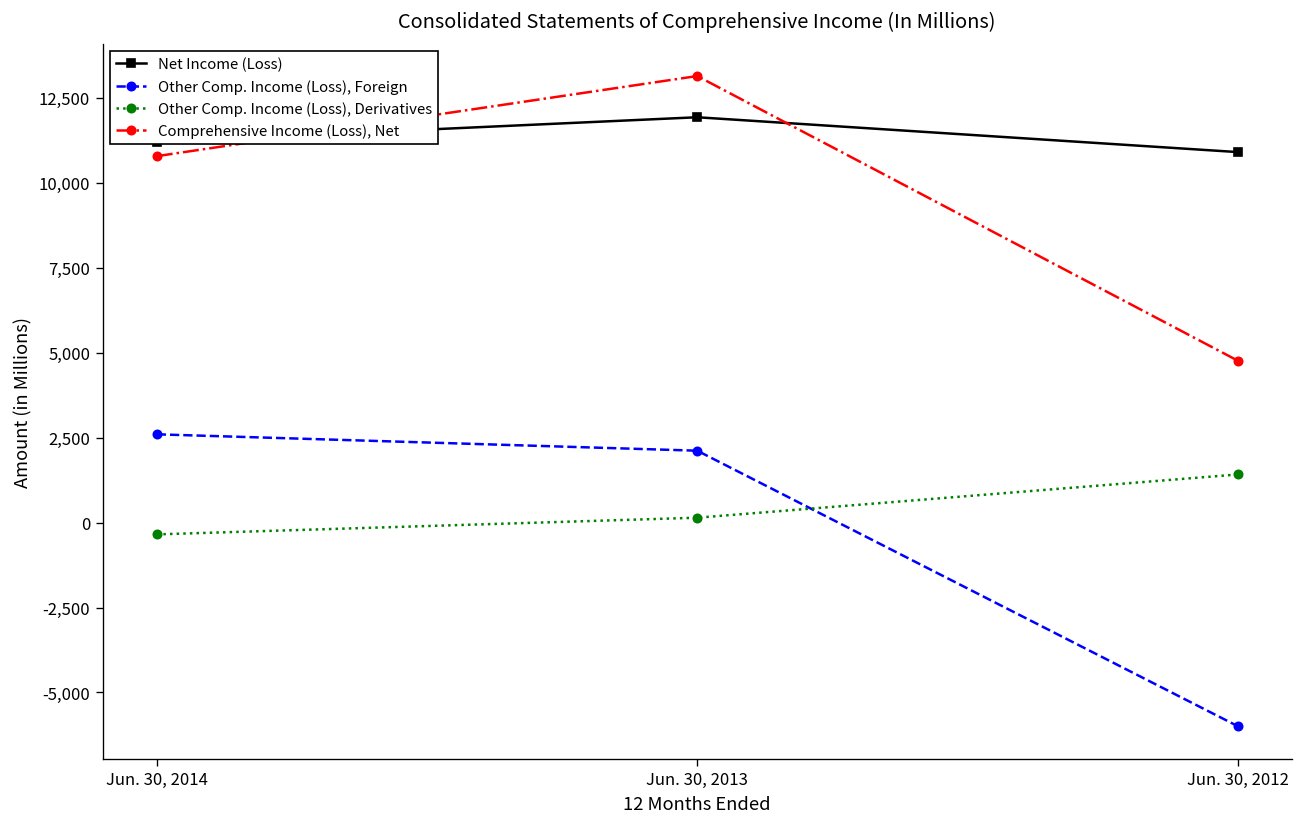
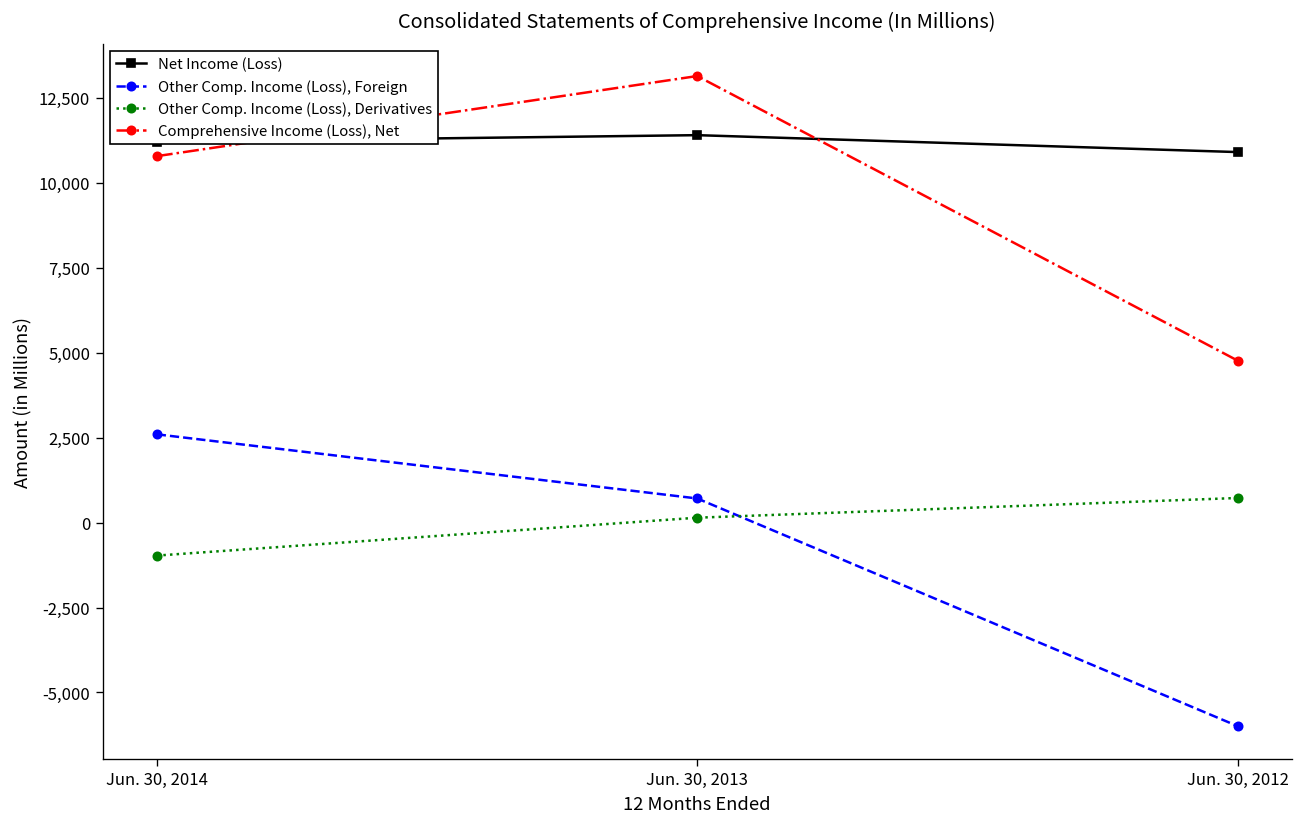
Other Comp. Income (Loss), Derivatives, Jun. 30, 2014: -300 -> -1,000
Net Income (Loss), Jun. 30, 2013: 11,900 -> 11,400
Other Comp. Income (Loss), Foreign, Jun. 30, 2013: 2,100 -> 700
Other Comp. Income (Loss), Derivatives, Jun. 30, 2012: 1,400 -> 700
